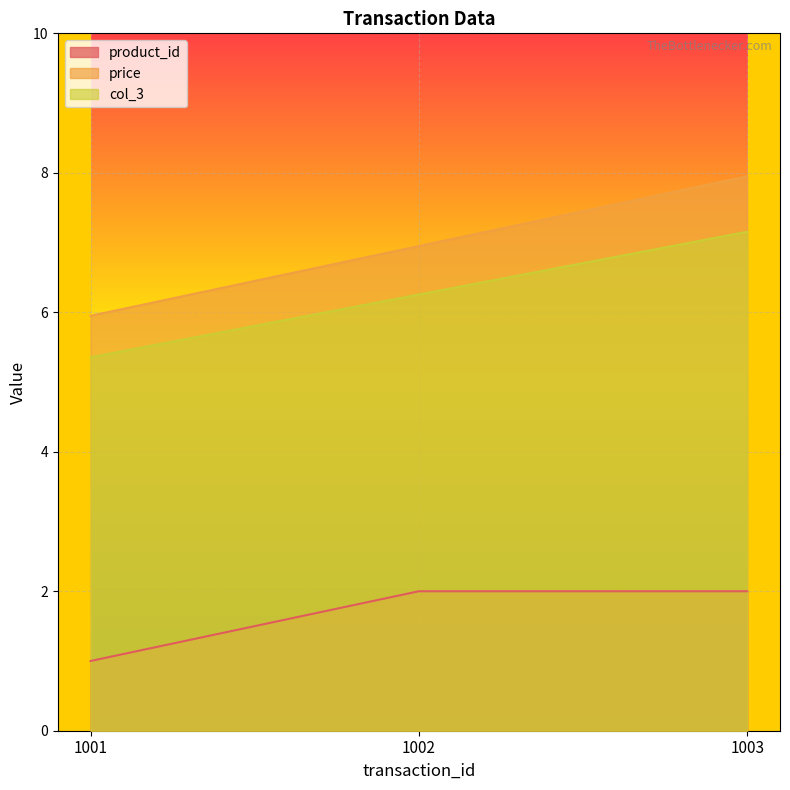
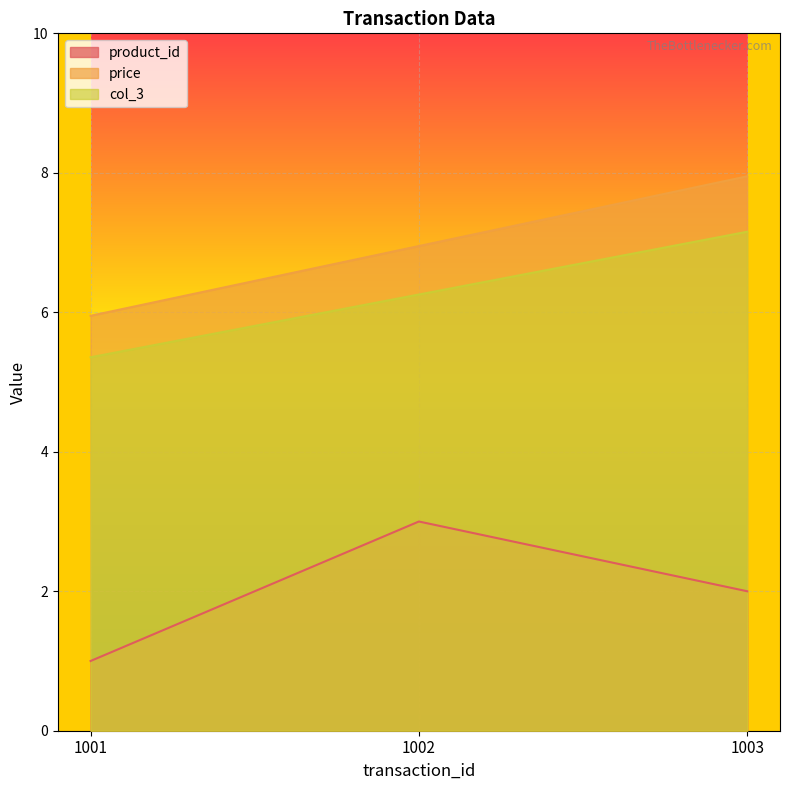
product_id, 1002: 2 -> 3
